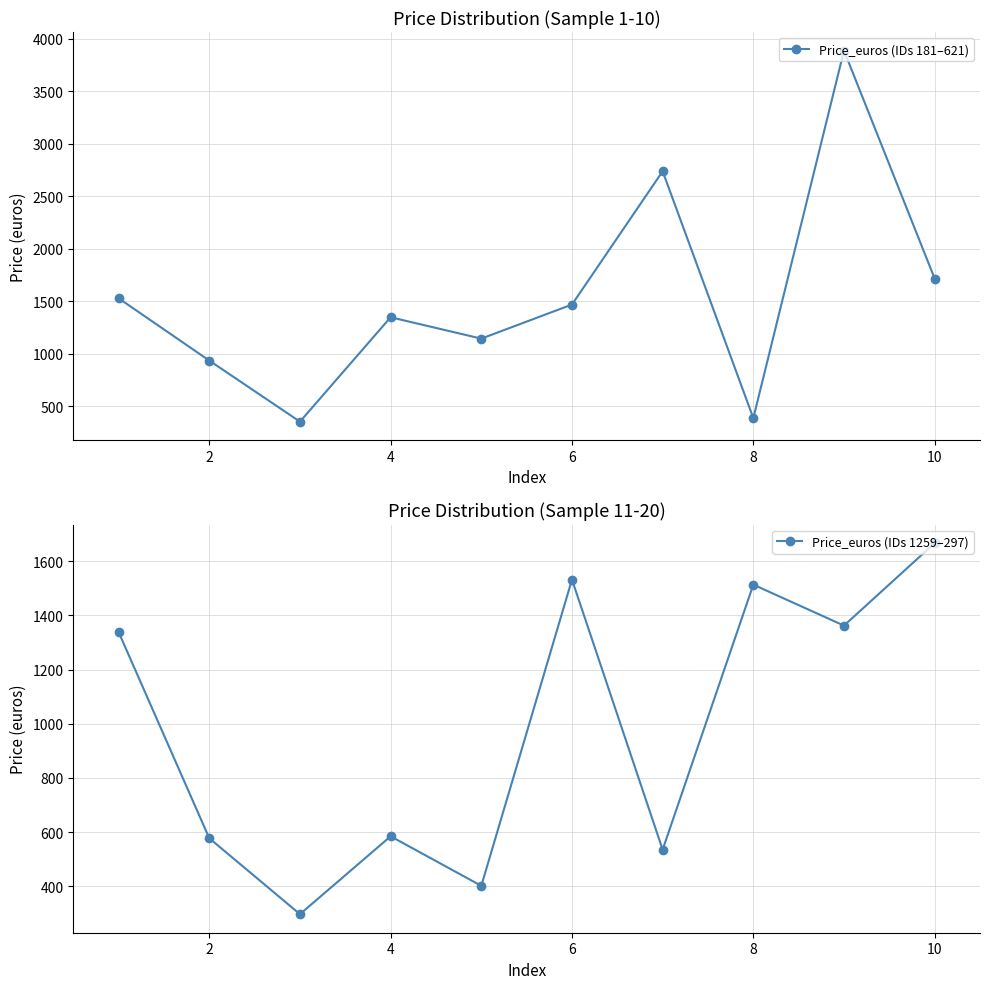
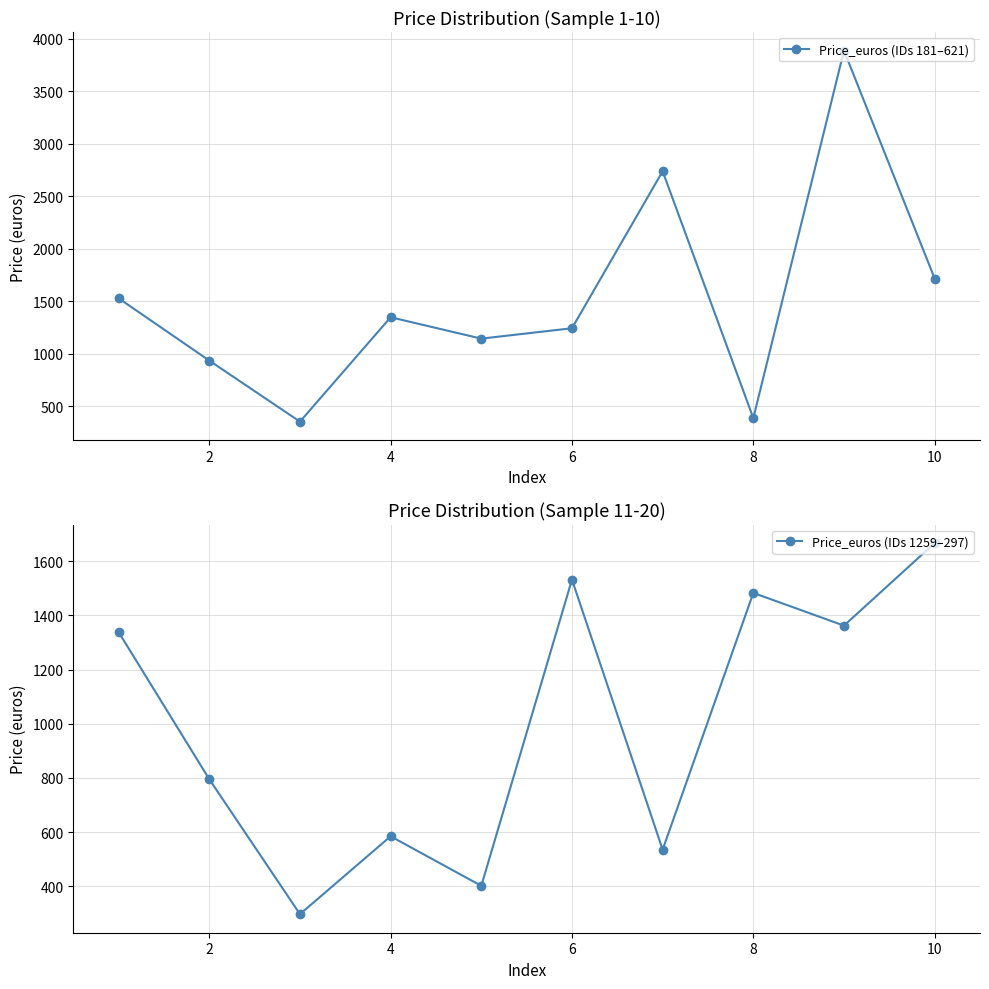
Price Distribution (Sample 1-10), 6: 1470 -> 1240
Price Distribution (Sample 11-20), 2: 580 -> 800
Price Distribution (Sample 11-20), 8: 1510 -> 1480
